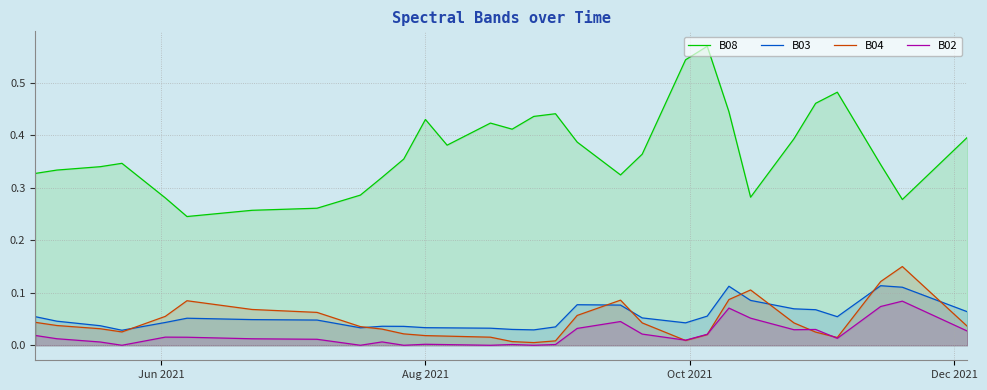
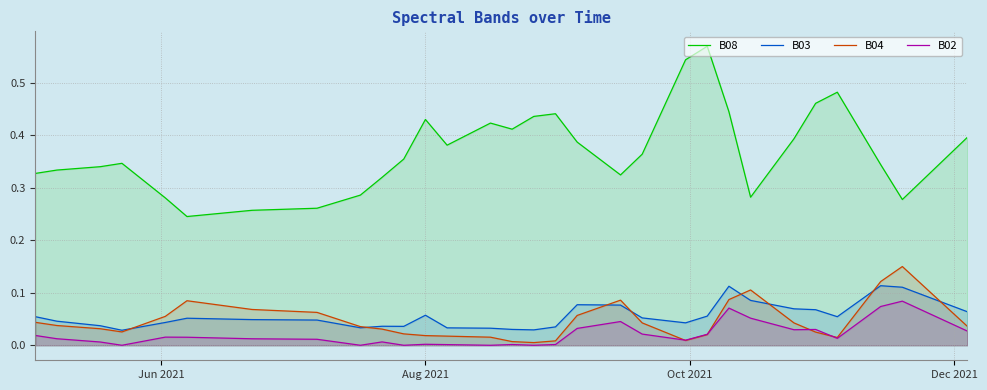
B03, Aug 2021: 0.03 -> 0.06
